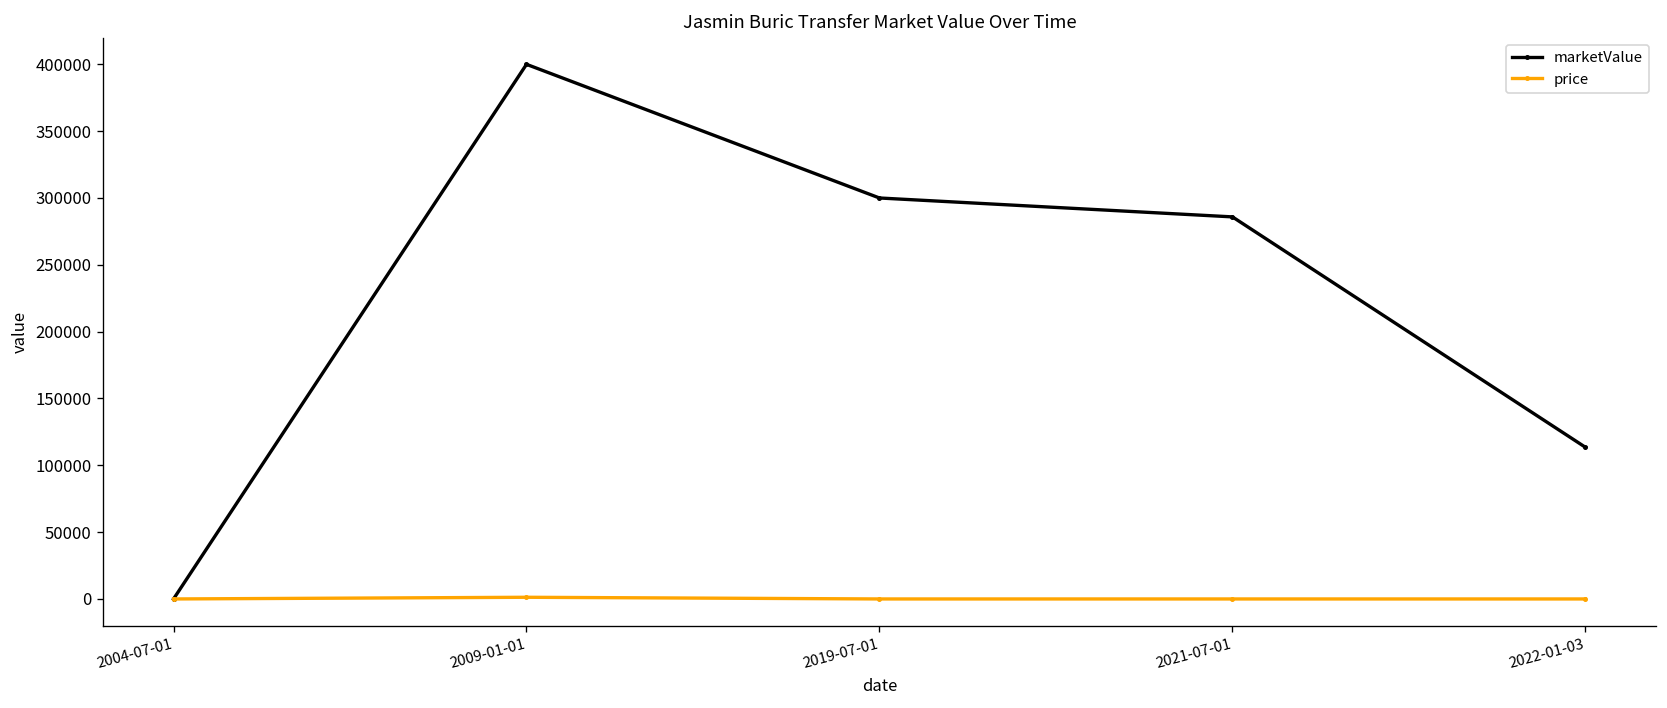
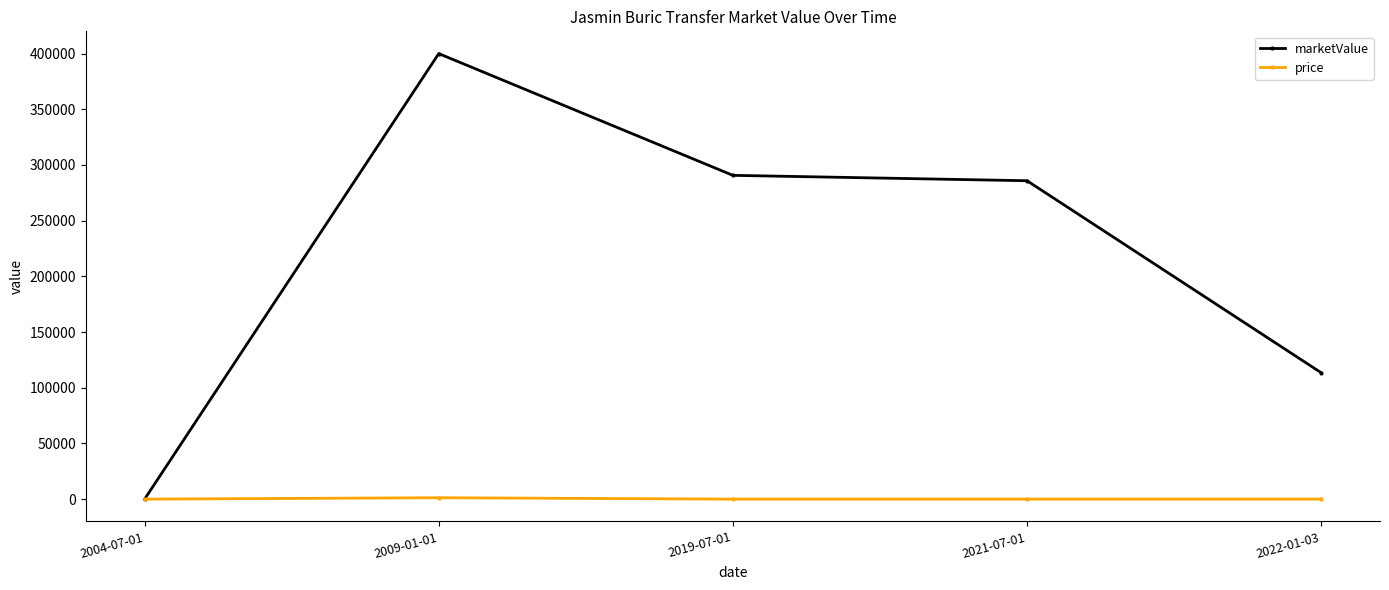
marketValue, 2019-07-01: 300000 -> 291000
